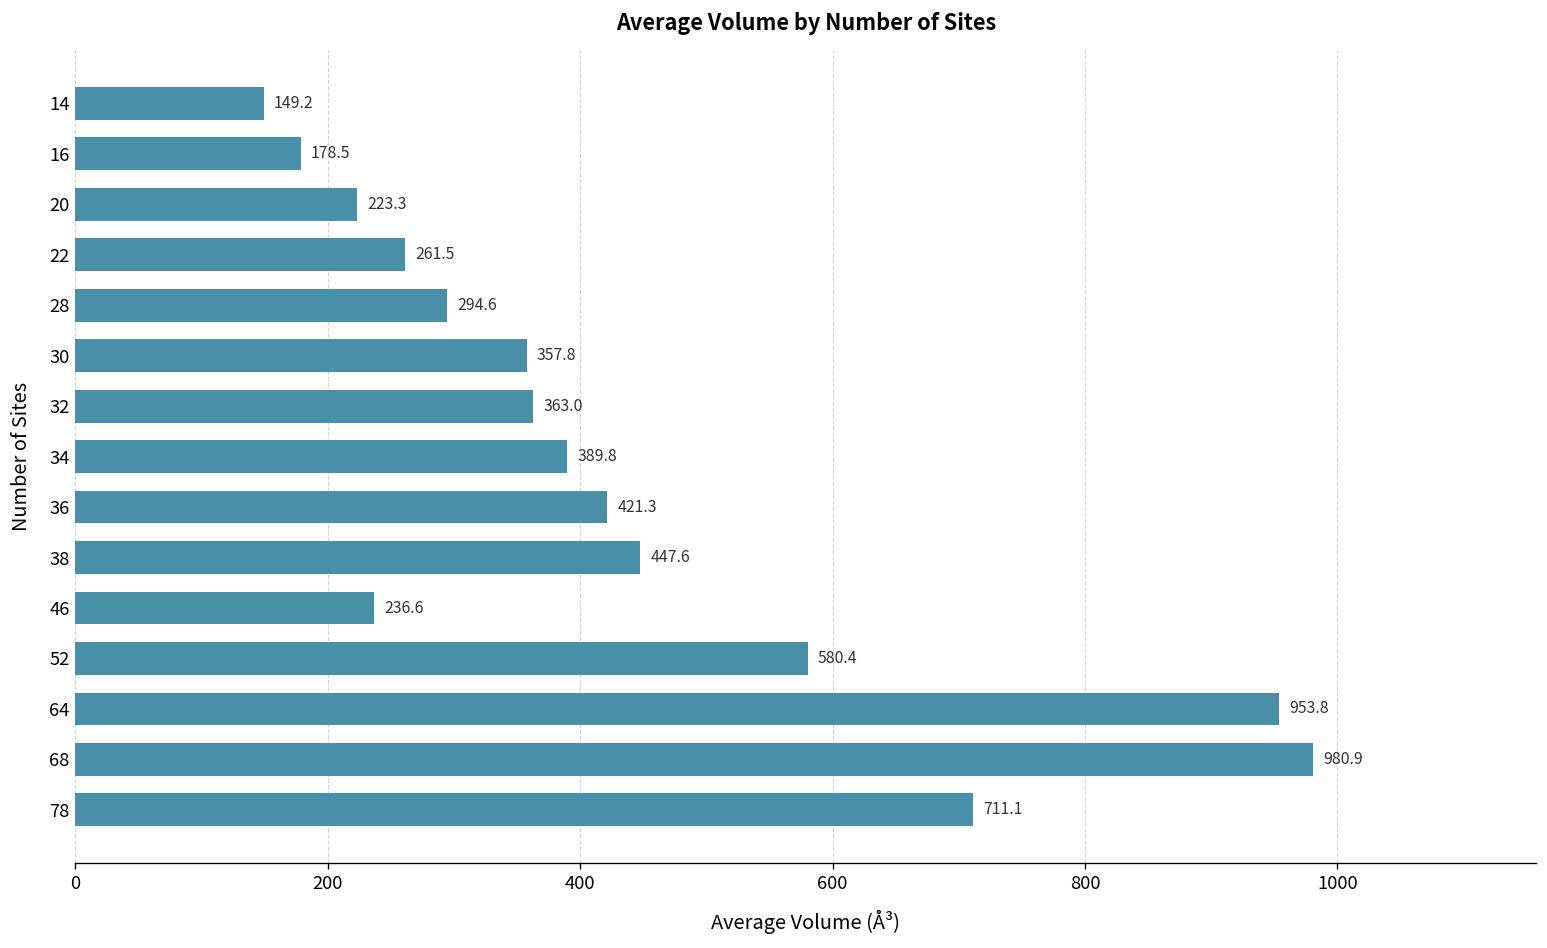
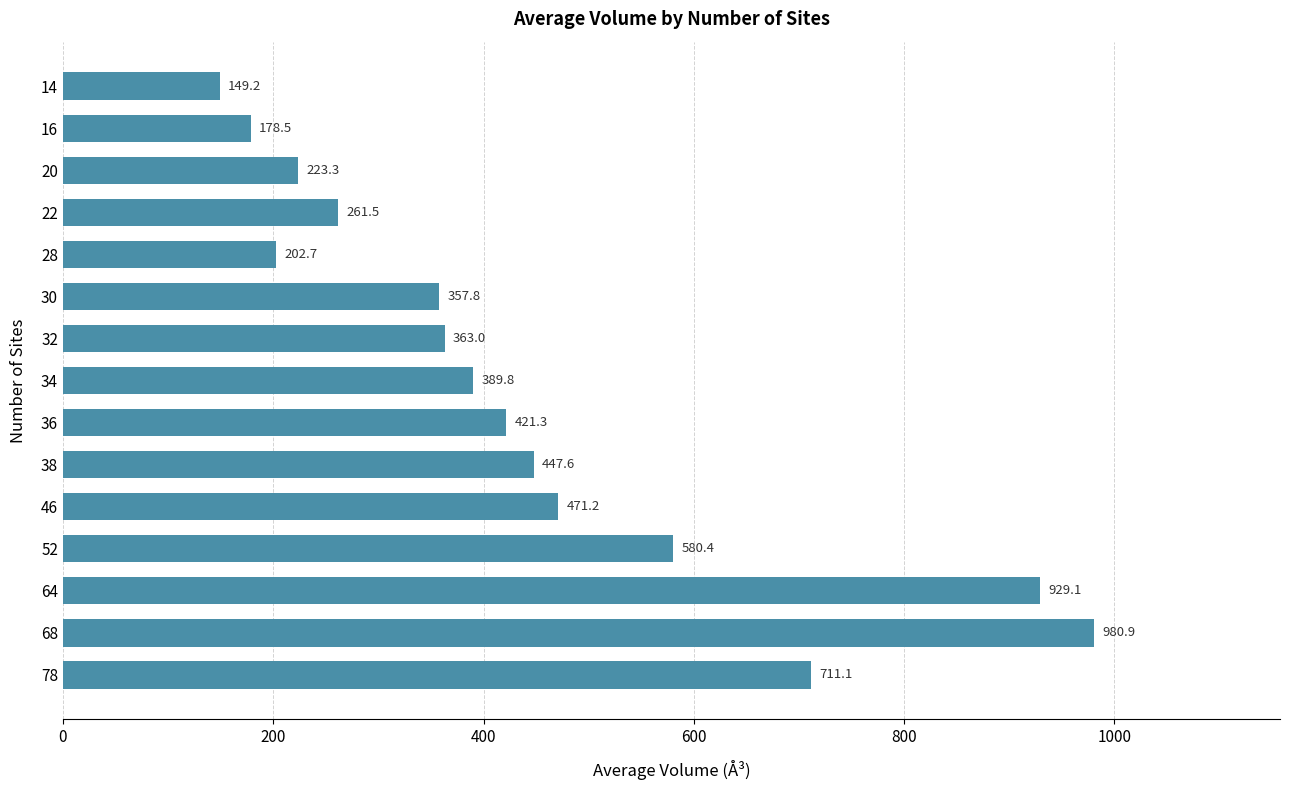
28: 294.6 -> 202.7
46: 236.6 -> 471.2
64: 953.8 -> 929.1
